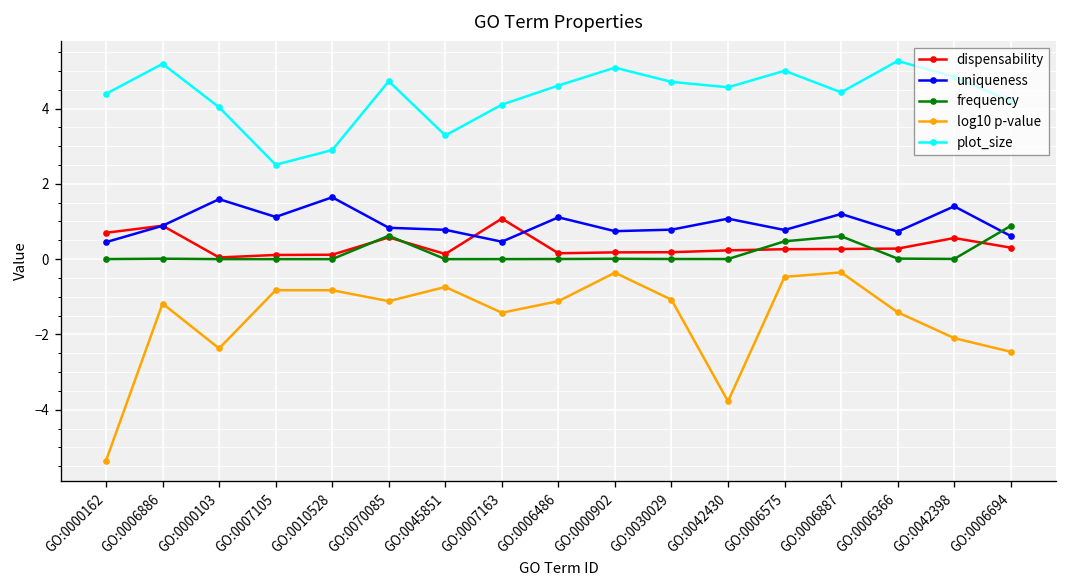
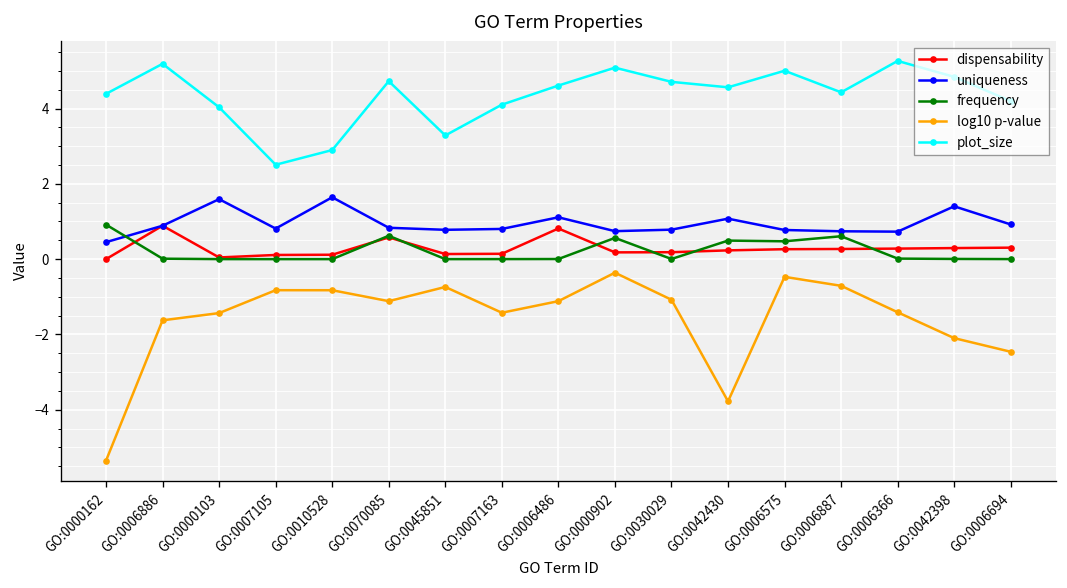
dispensability, GO:0000162: 0.7 -> 0.0
frequency, GO:0000162: 0.0 -> 0.9
log10 p-value, GO:0006886: -1.2 -> -1.6
log10 p-value, GO:0000103: -2.4 -> -1.4
uniqueness, GO:0007105: 1.1 -> 0.8
dispensability, GO:0007163: 1.1 -> 0.1
uniqueness, GO:0007163: 0.5 -> 0.8
dispensability, GO:0006486: 0.2 -> 0.8
frequency, GO:0000902: 0.0 -> 0.6
frequency, GO:0042430: 0.0 -> 0.5
uniqueness, GO:0006887: 1.2 -> 0.7
log10 p-value, GO:0006887: -0.4 -> -0.7
dispensability, GO:0042398: 0.6 -> 0.3
uniqueness, GO:0006694: 0.6 -> 0.9
frequency, GO:0006694: 0.9 -> 0.0
